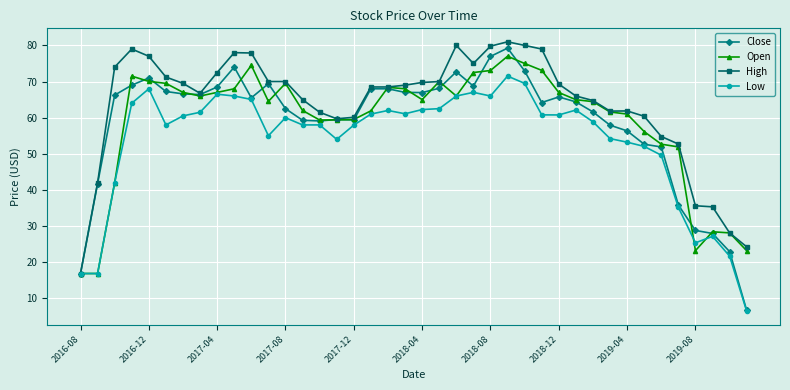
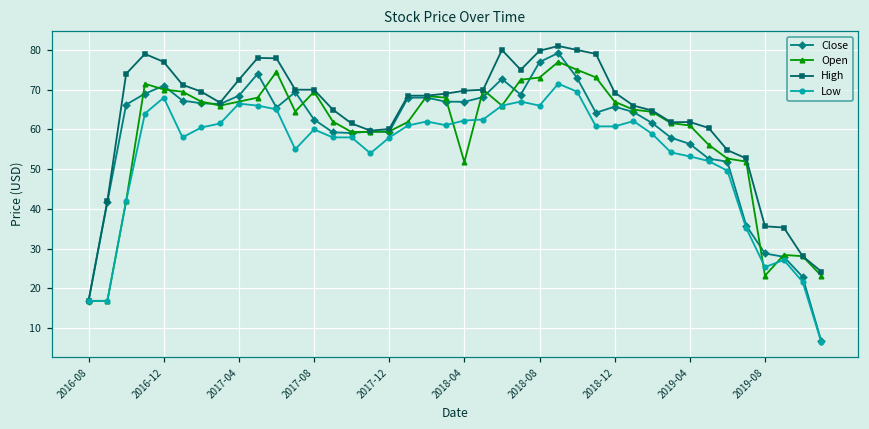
Open, 2018-04: 65 -> 52
